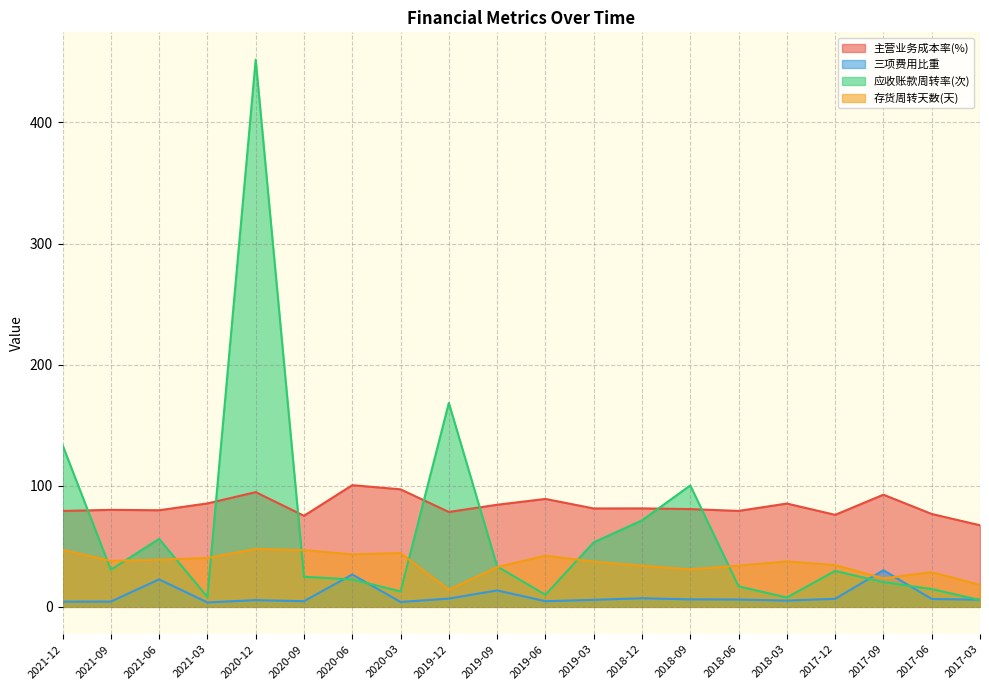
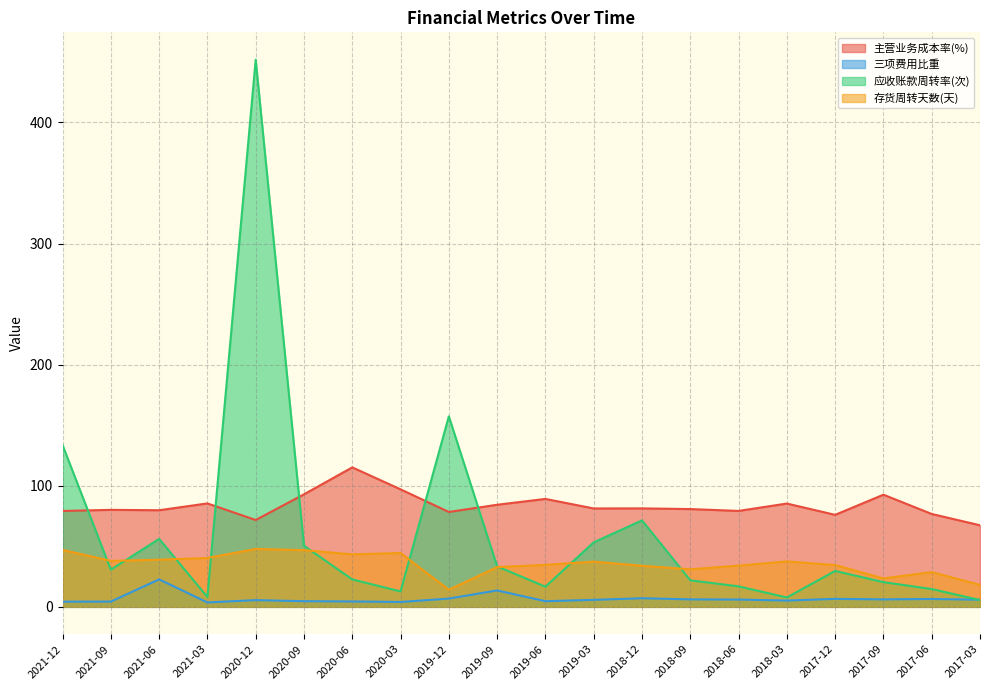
主营业务成本率(%), 2020-12: 95 -> 72
主营业务成本率(%), 2020-09: 75 -> 93
应收账款周转率(次), 2020-09: 25 -> 50
主营业务成本率(%), 2020-06: 101 -> 115
三项费用比重, 2020-06: 27 -> 4
应收账款周转率(次), 2019-12: 168 -> 157
应收账款周转率(次), 2019-06: 10 -> 17
存货周转天数(天), 2019-06: 42 -> 35
应收账款周转率(次), 2018-09: 100 -> 22
三项费用比重, 2017-09: 30 -> 6
